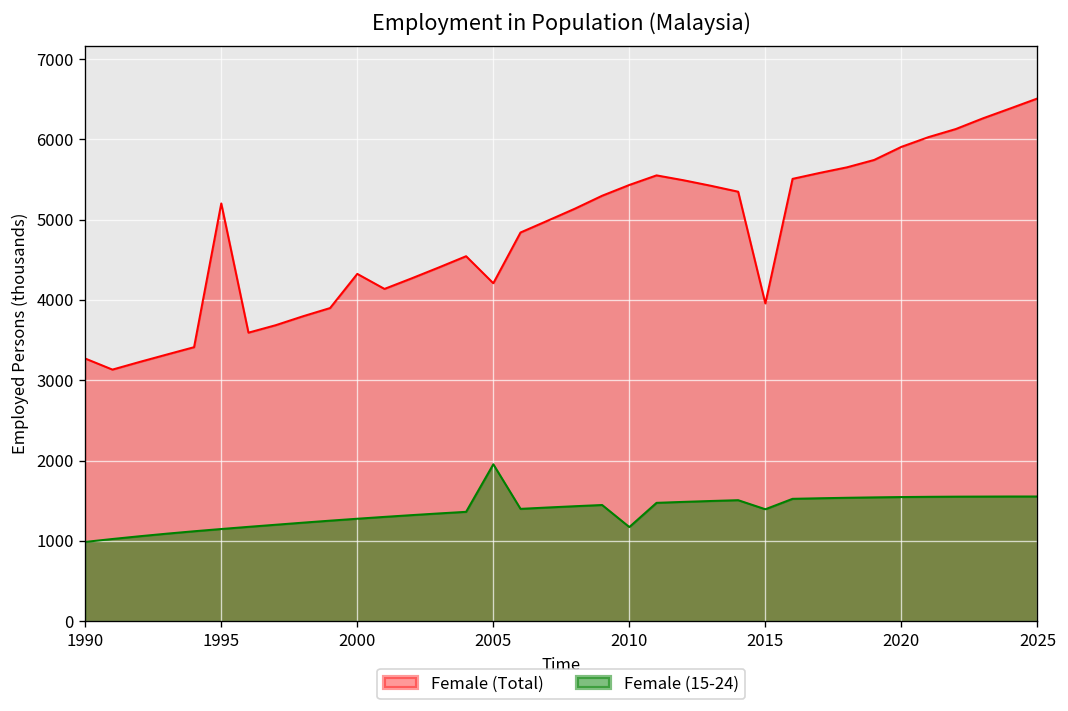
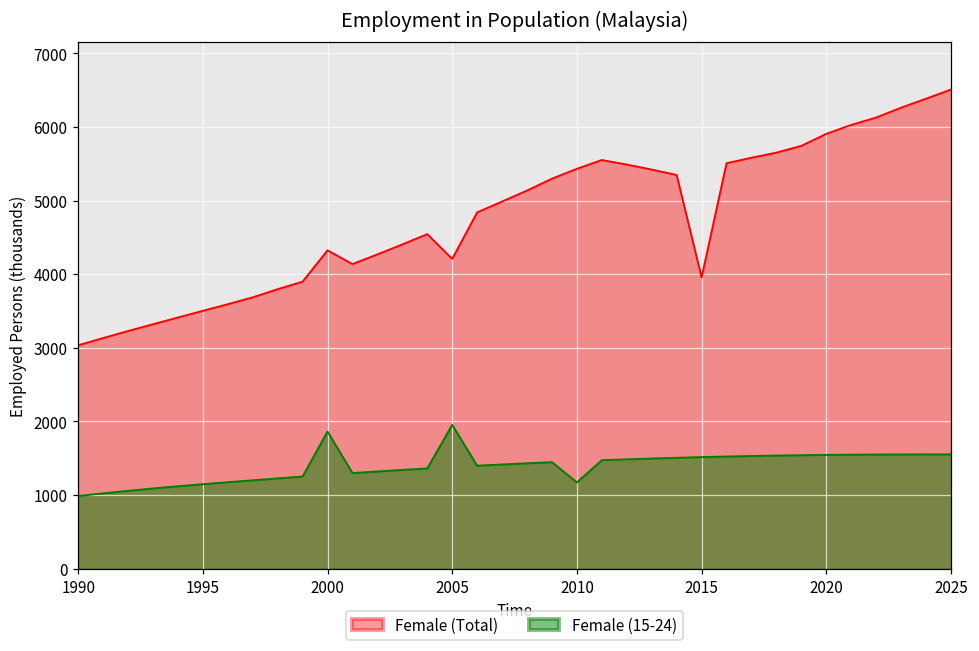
Female (Total), 1990: 3300 -> 3000
Female (Total), 1995: 5200 -> 3500
Female (15-24), 2000: 1300 -> 1900
Female (15-24), 2015: 1400 -> 1500
